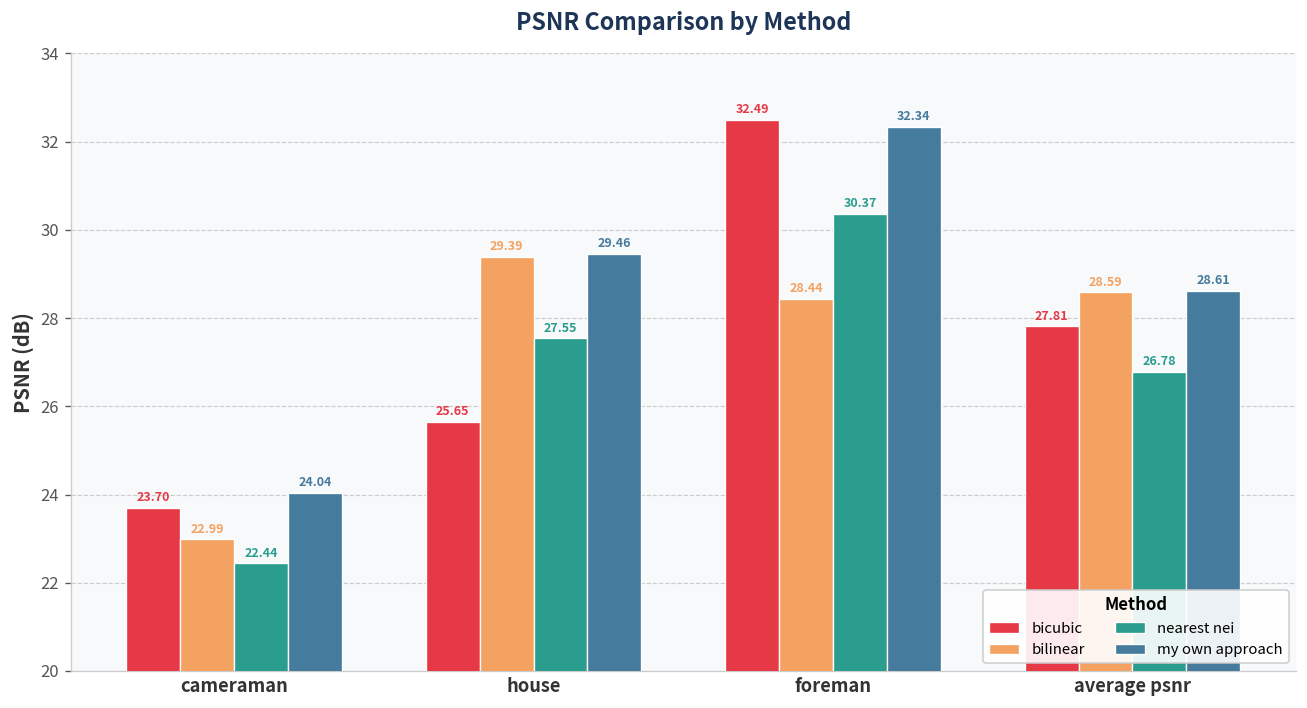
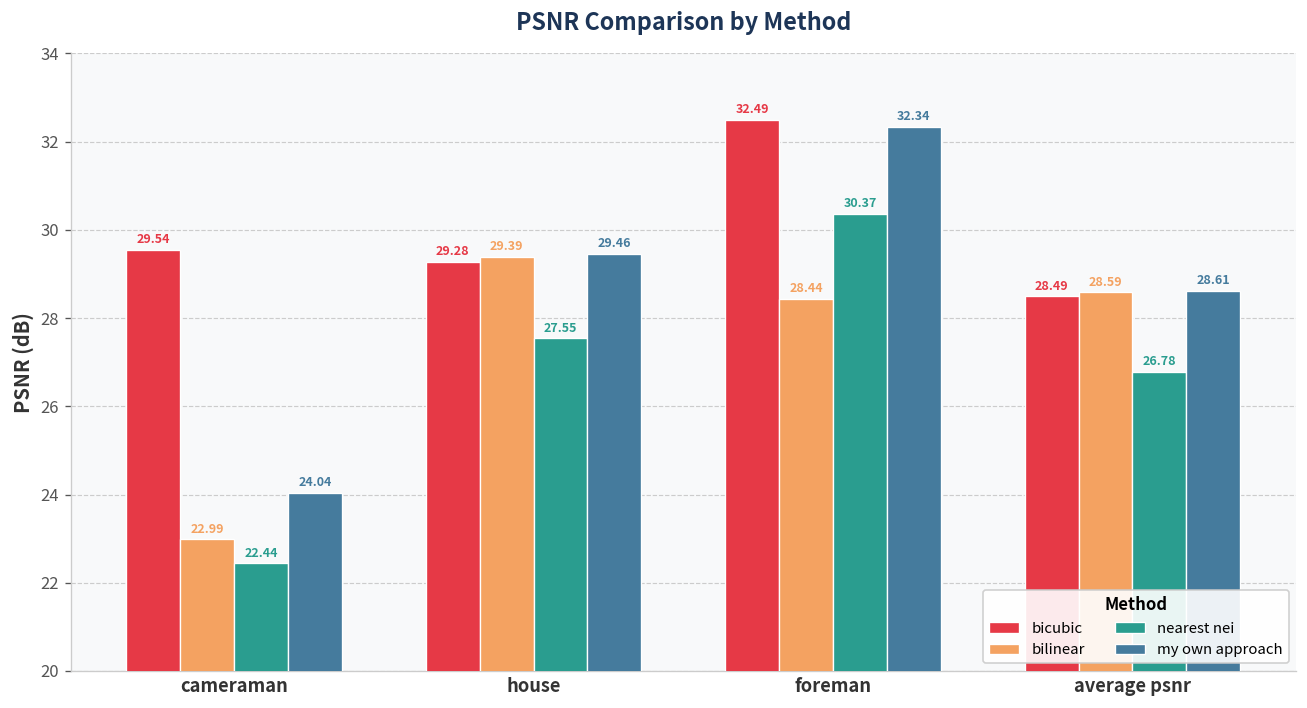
bicubic, cameraman: 23.70 -> 29.54
bicubic, house: 25.65 -> 29.28
bicubic, average psnr: 27.81 -> 28.49
